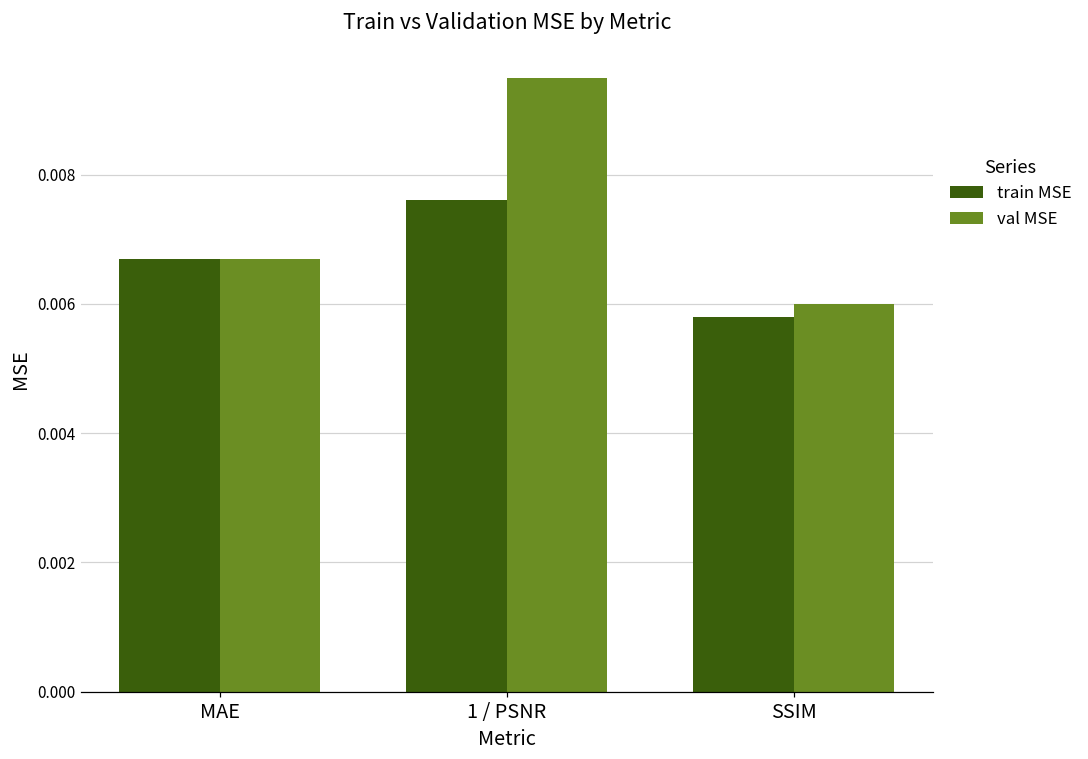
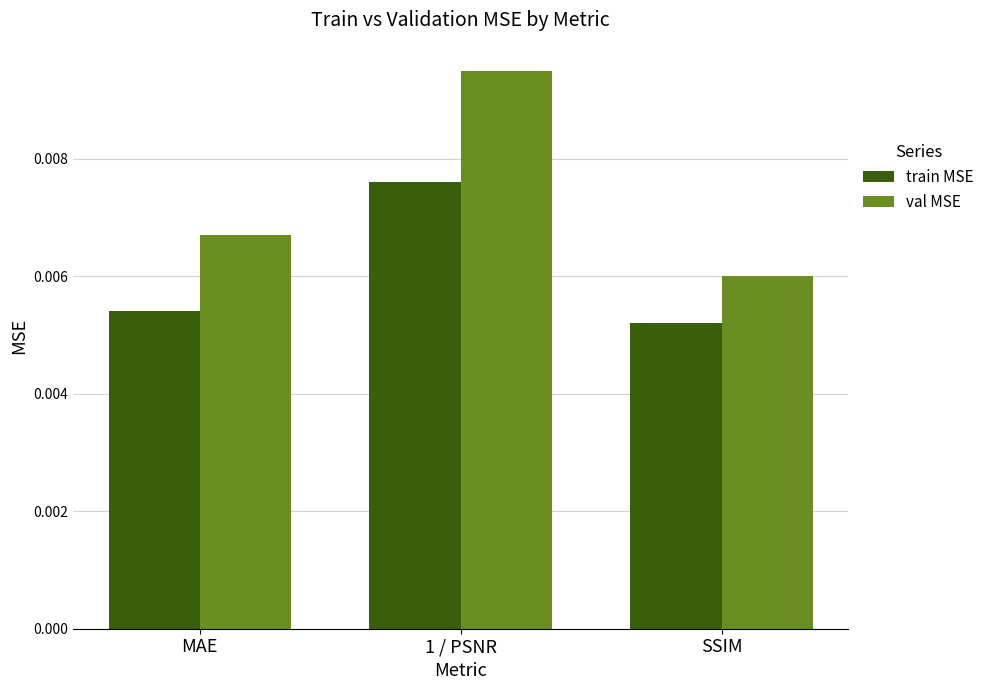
train MSE, MAE: 0.0067 -> 0.0054
train MSE, SSIM: 0.0058 -> 0.0052
